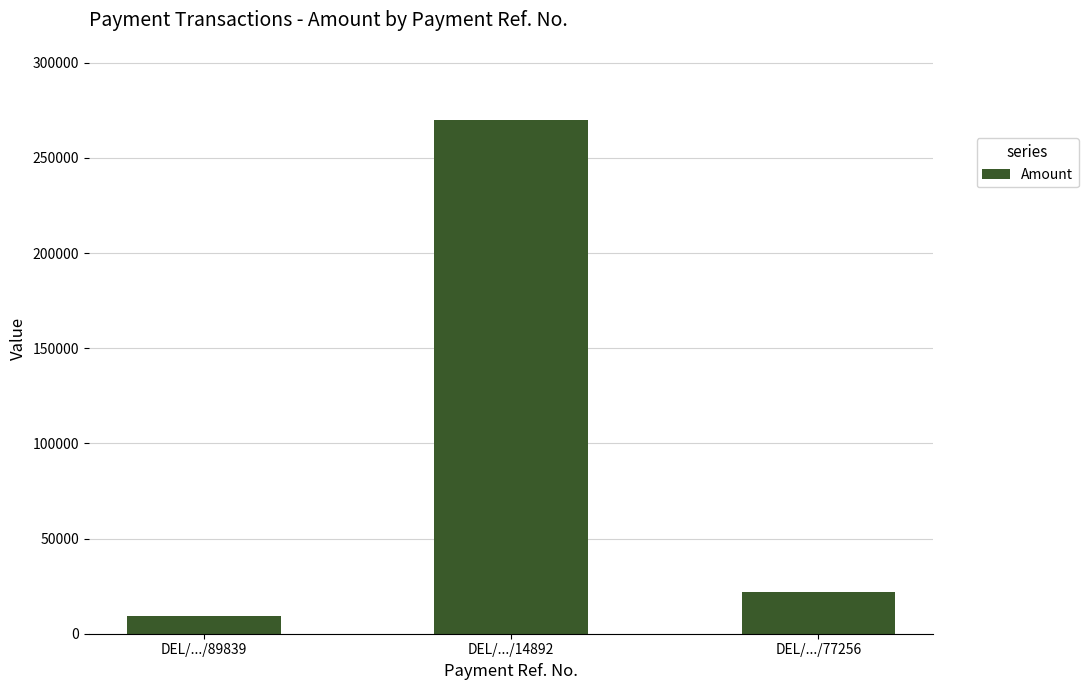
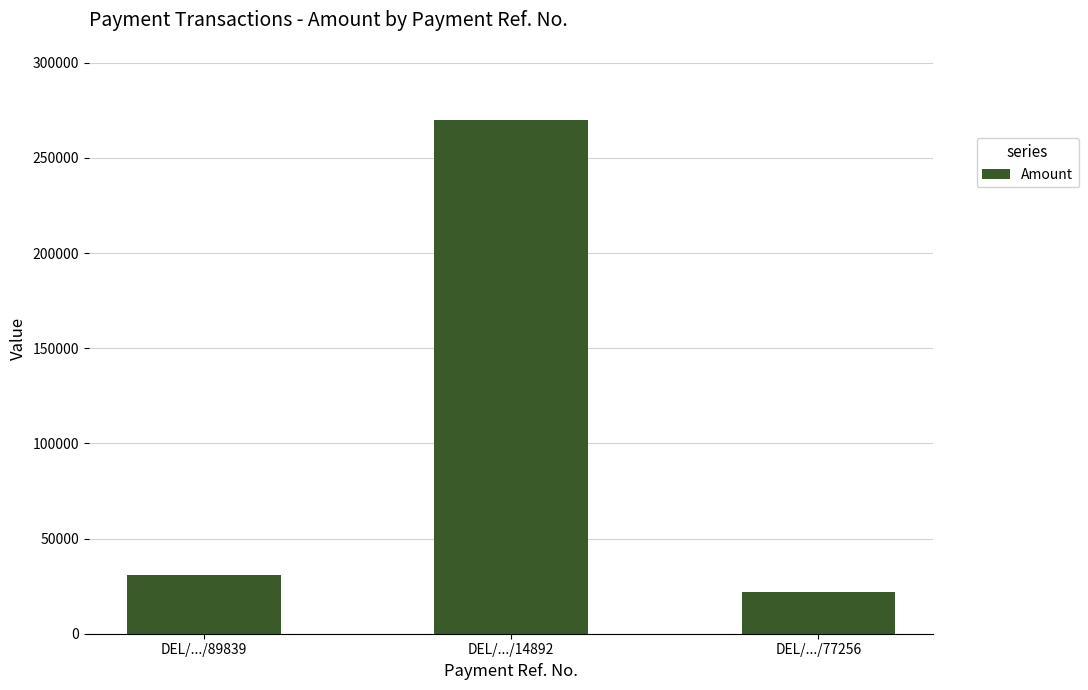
DEL/.../89839: 9000 -> 31000
